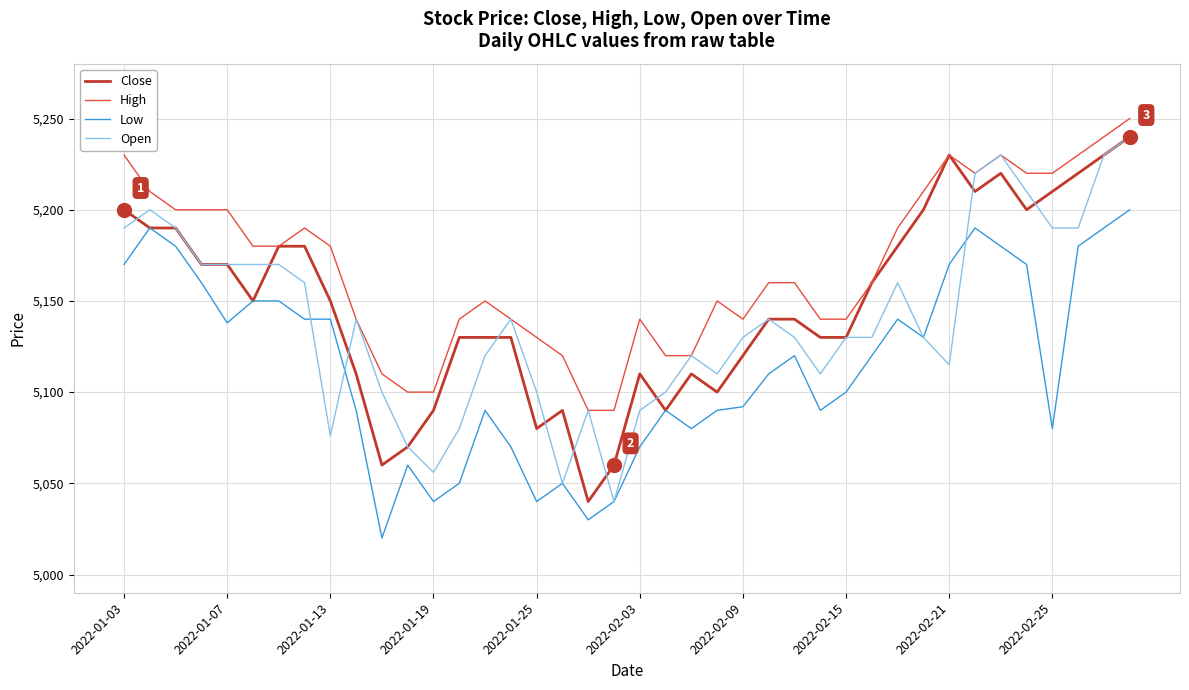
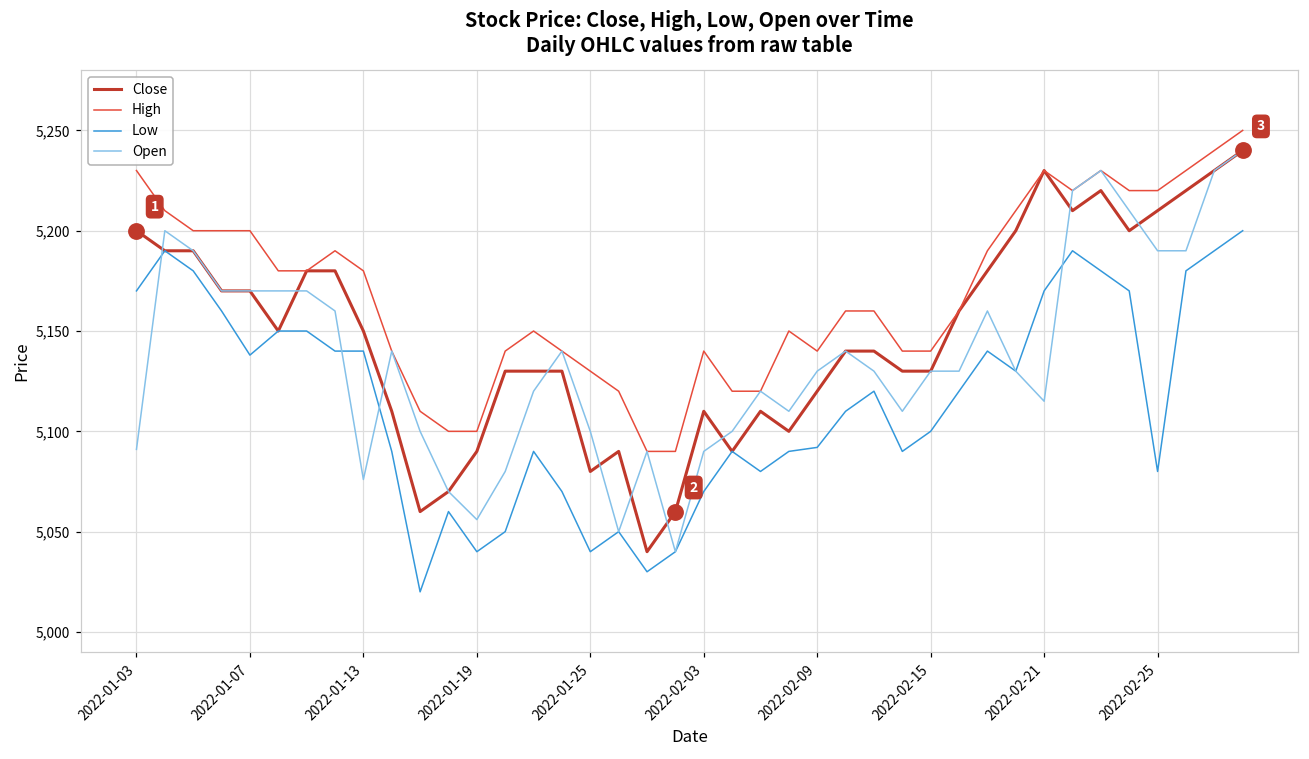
Open, 2022-01-03: 5,190 -> 5,091
